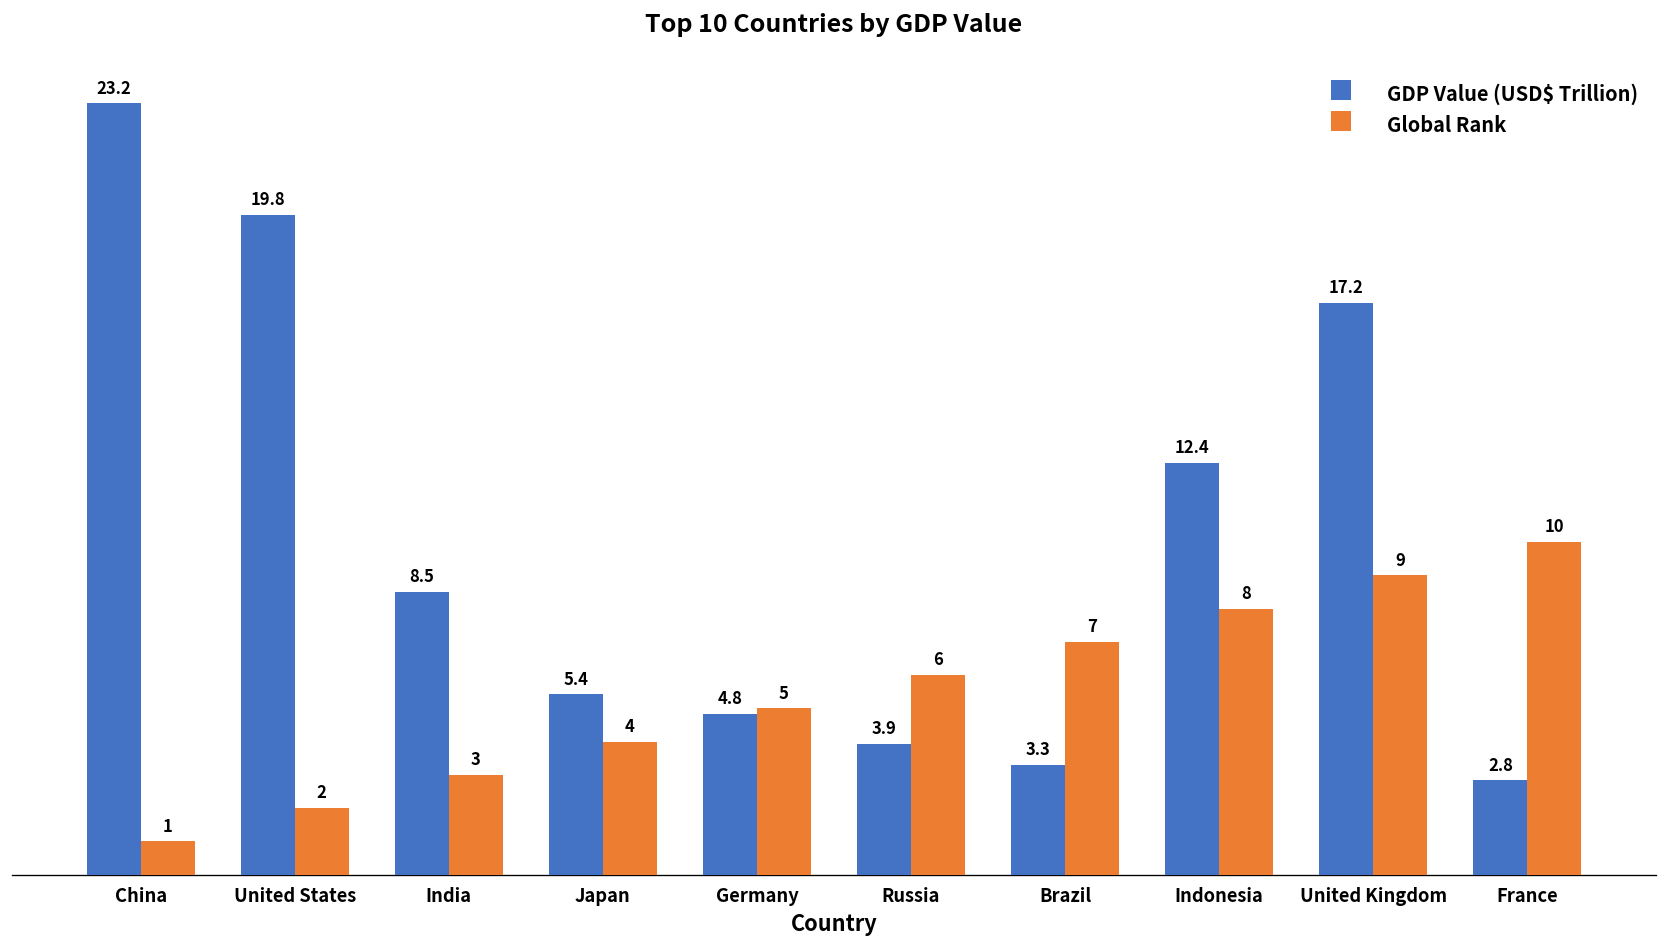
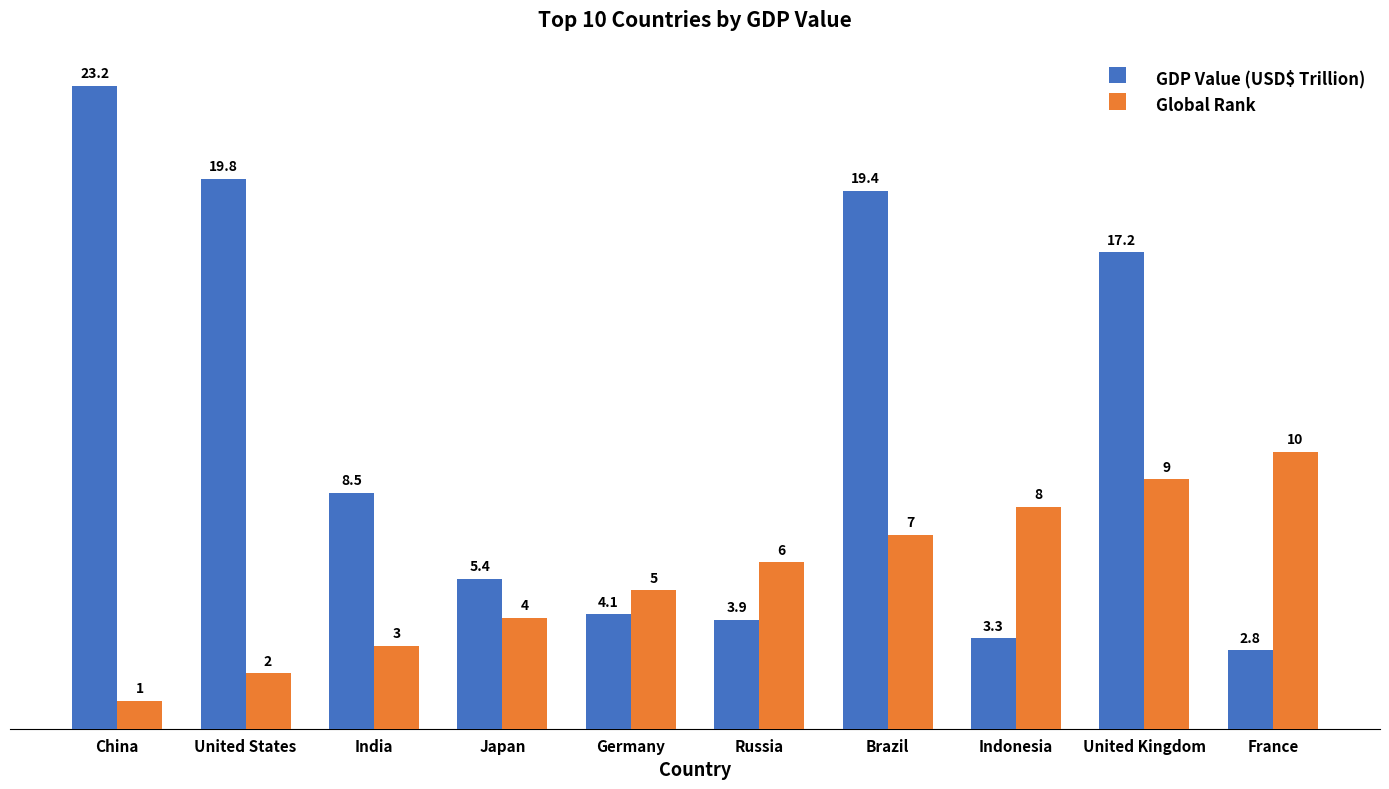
GDP Value (USD$ Trillion), Germany: 4.8 -> 4.1
GDP Value (USD$ Trillion), Brazil: 3.3 -> 19.4
GDP Value (USD$ Trillion), Indonesia: 12.4 -> 3.3
